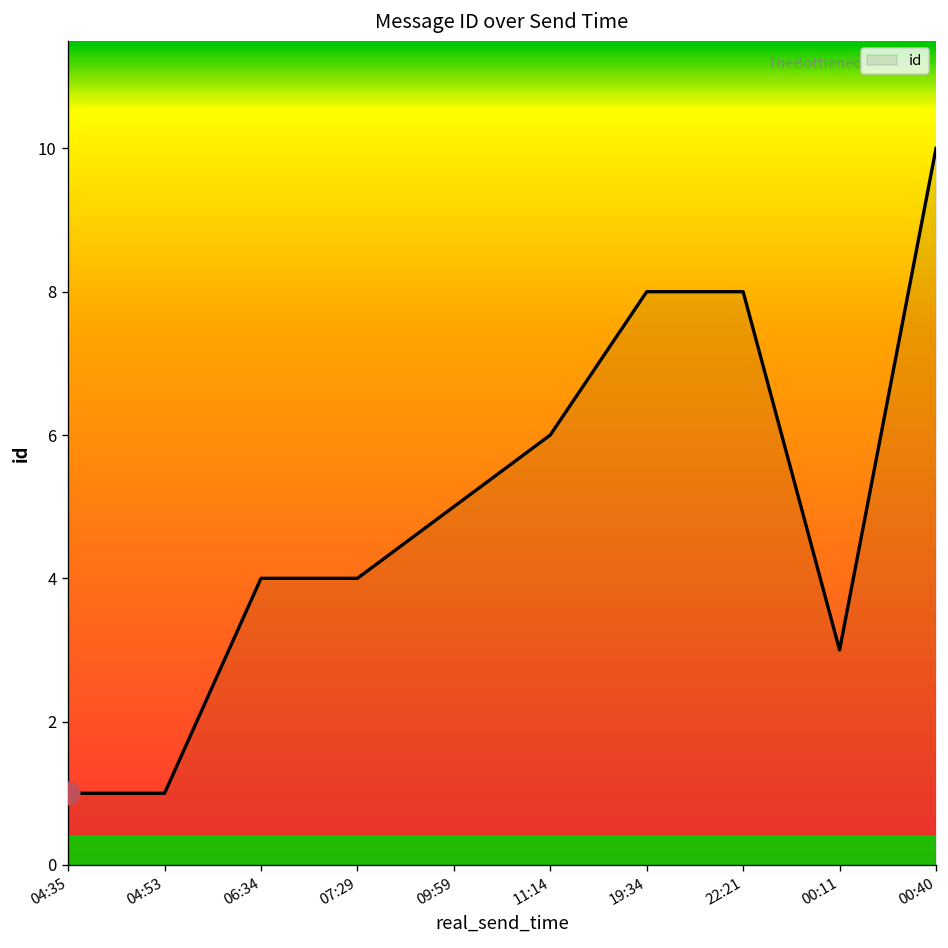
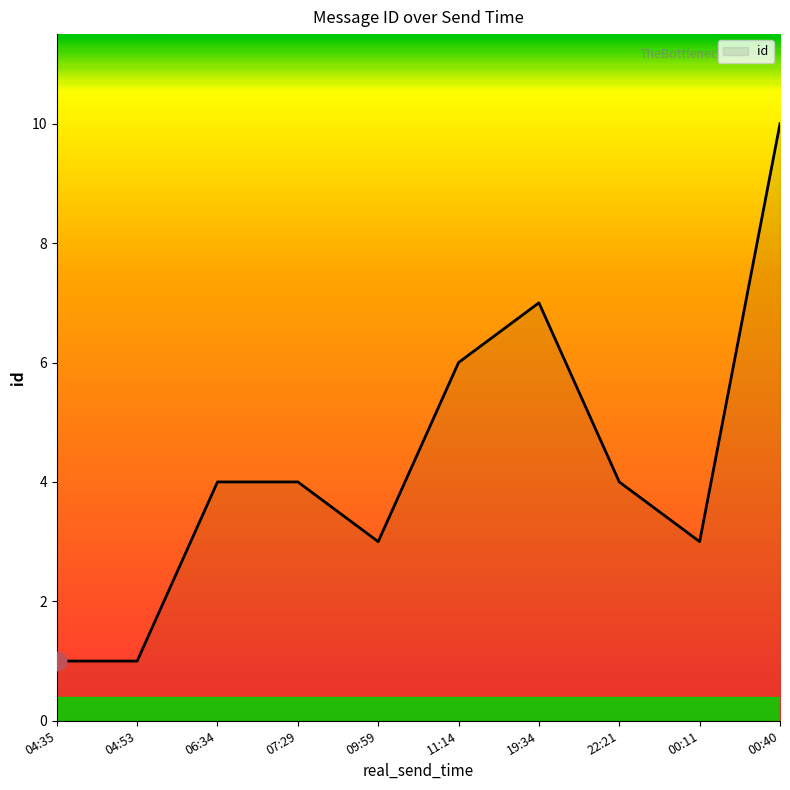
id, 09:59: 5 -> 3
id, 19:34: 8 -> 7
id, 22:21: 8 -> 4
